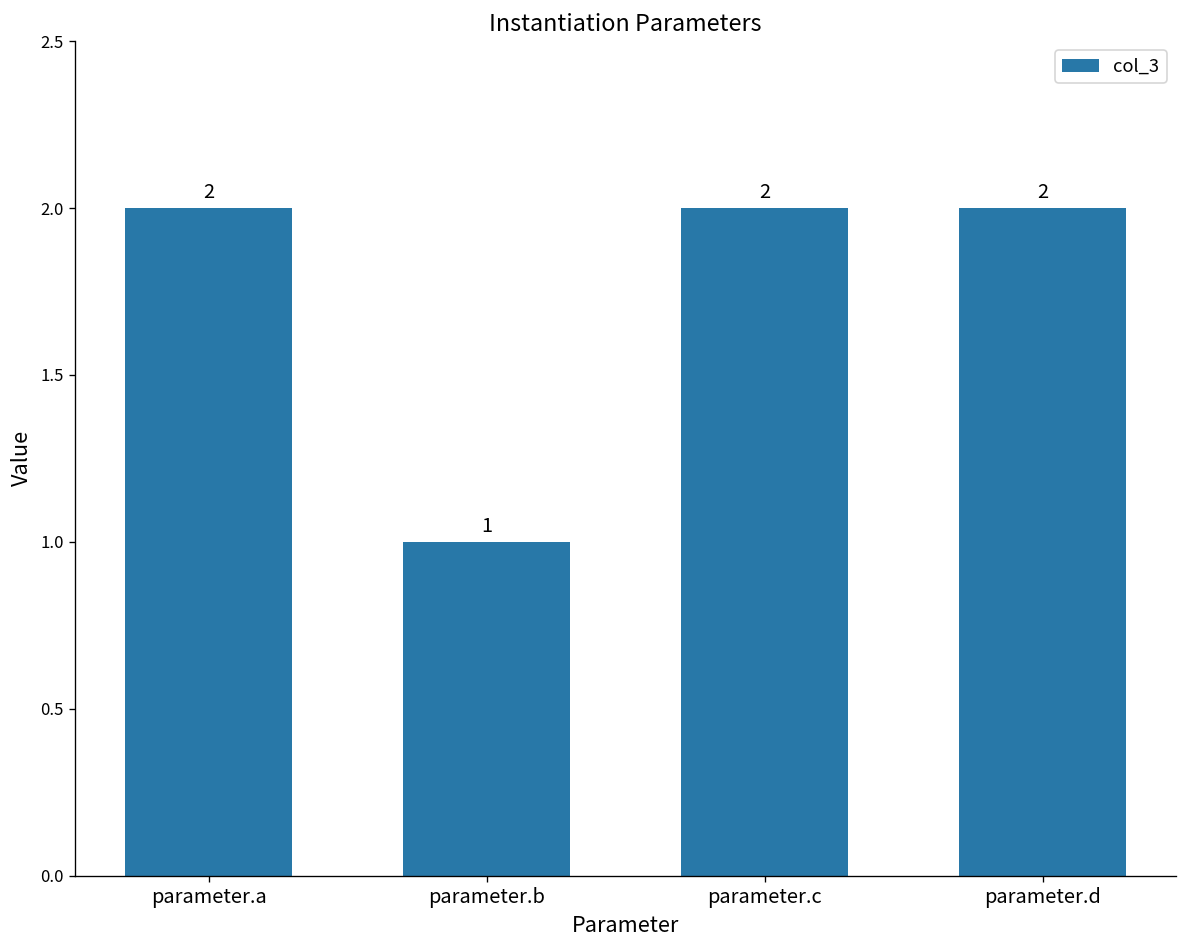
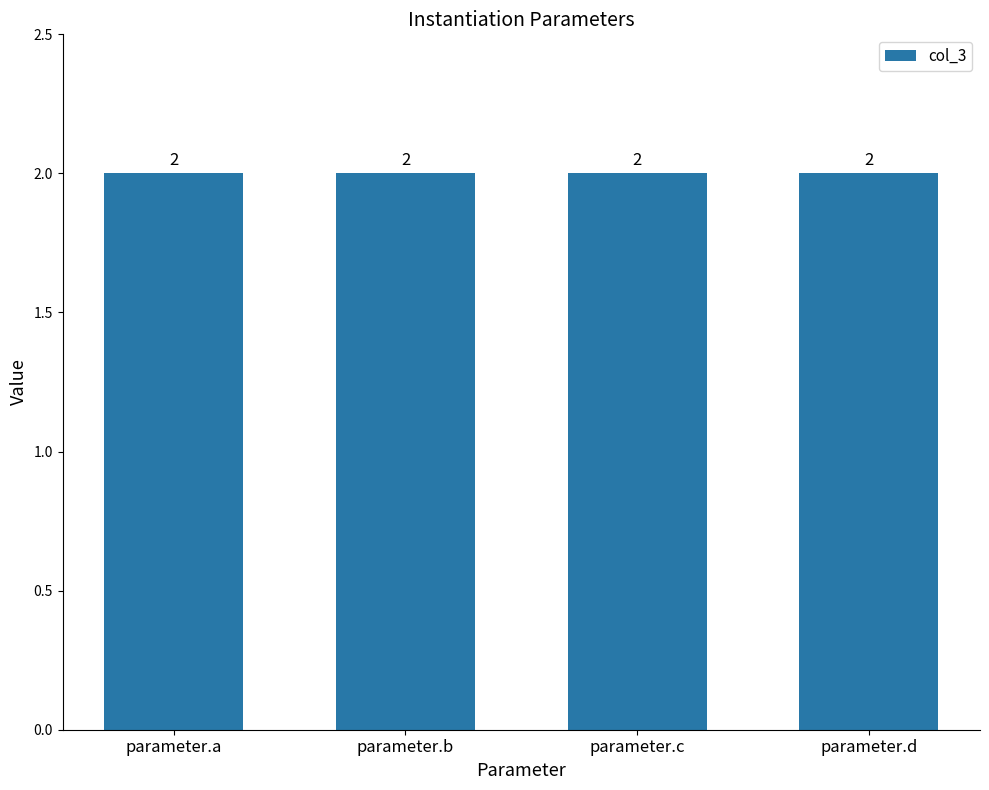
parameter.b: 1 -> 2
